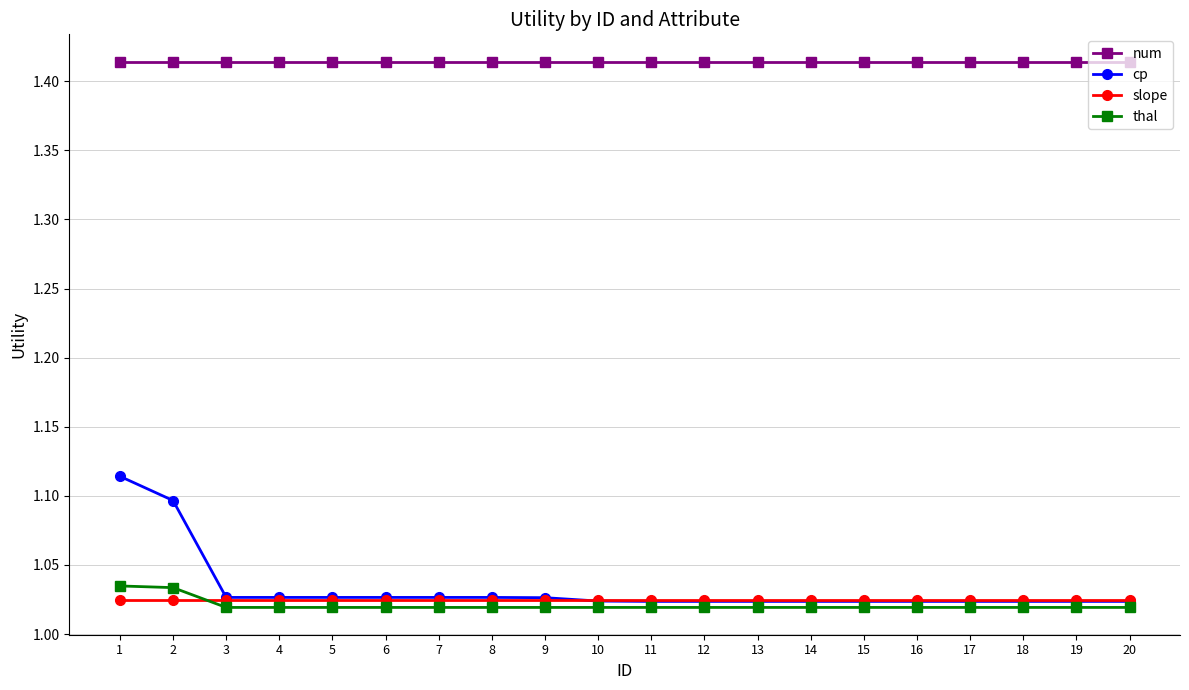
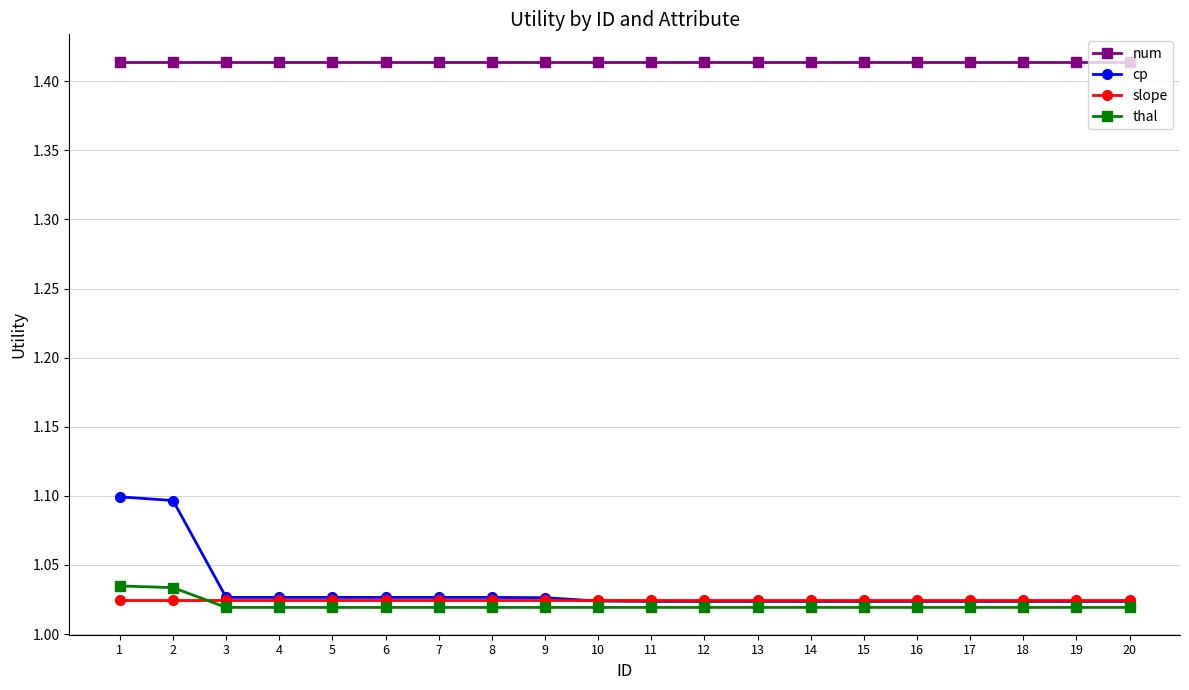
cp, 1: 1.114 -> 1.099
